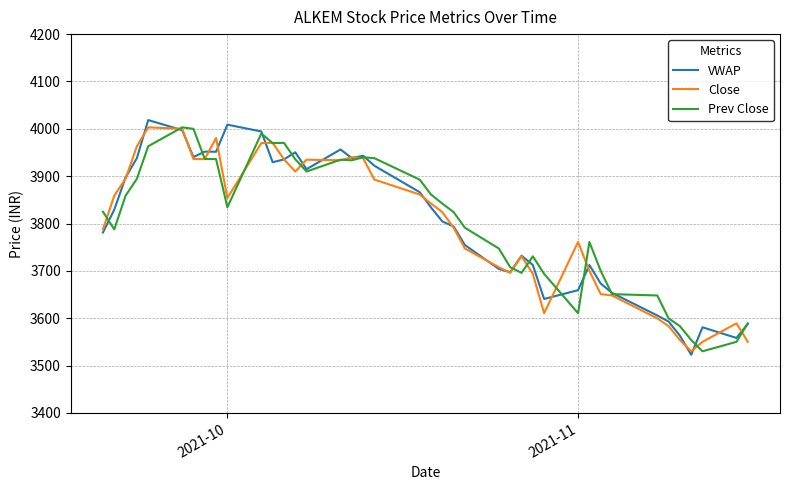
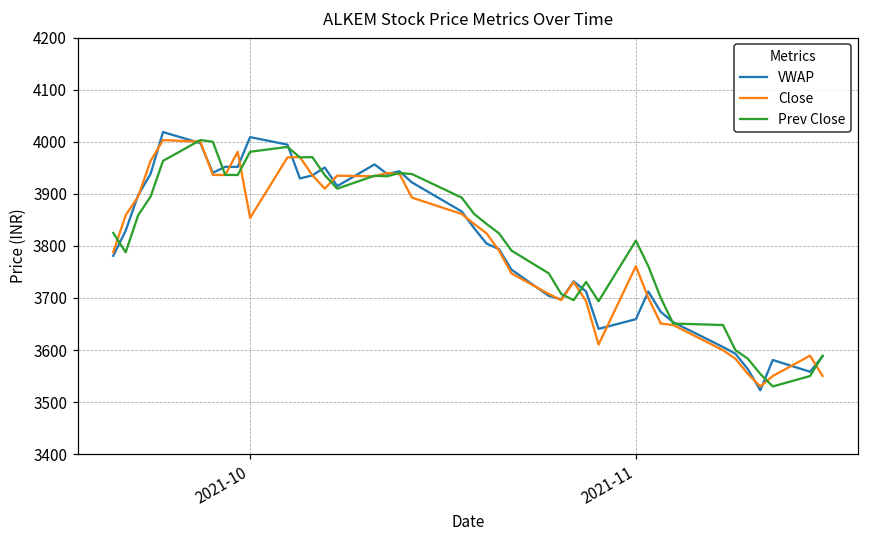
Prev Close, 2021-10: 3830 -> 3980
Prev Close, 2021-11: 3610 -> 3810
